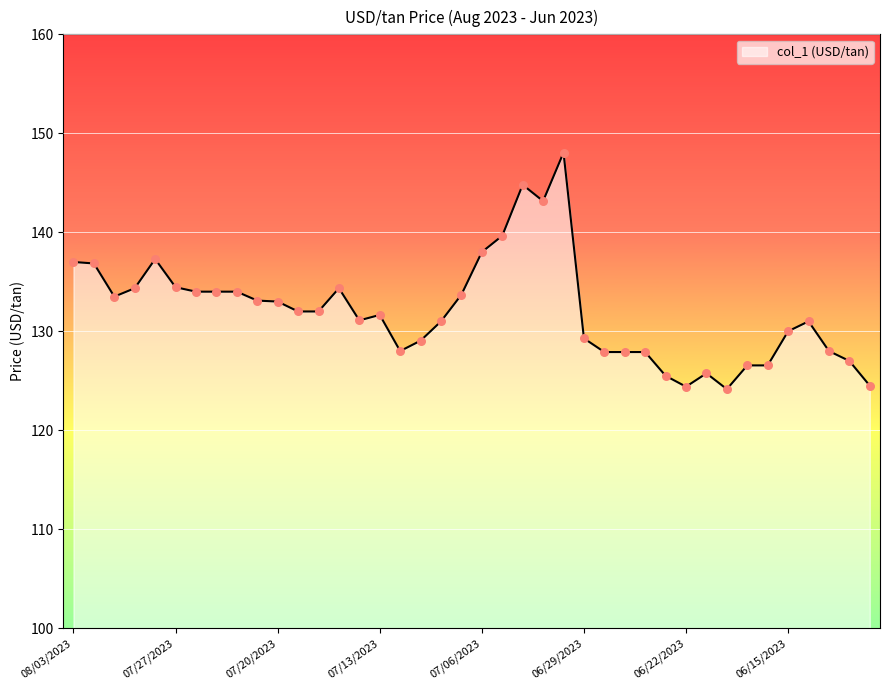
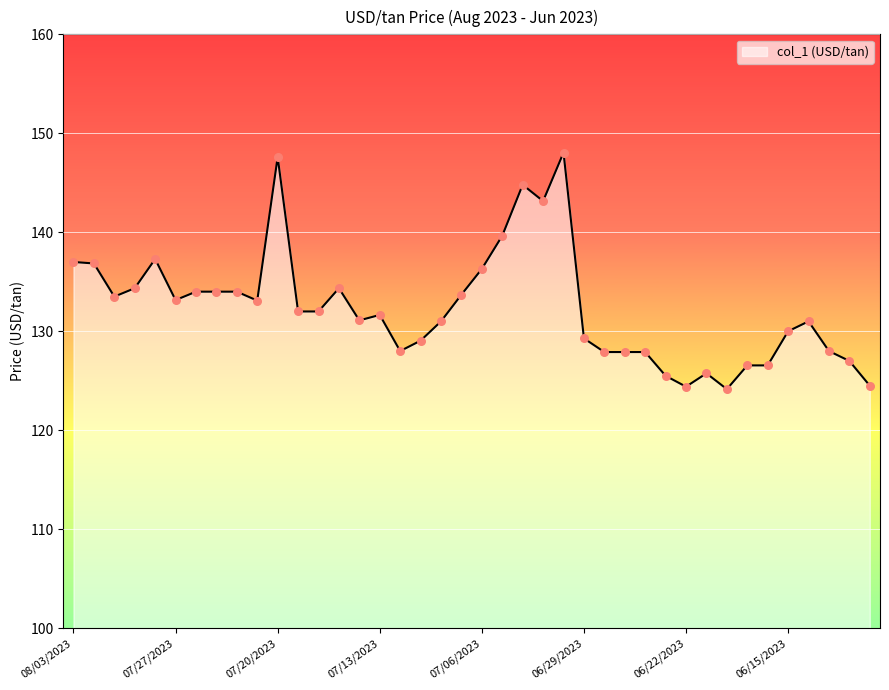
07/27/2023: 134 -> 133
07/20/2023: 133 -> 148
07/06/2023: 138 -> 136
